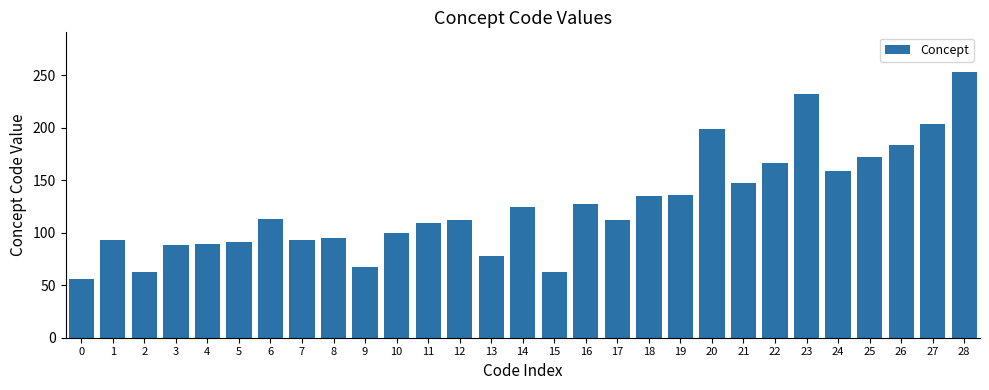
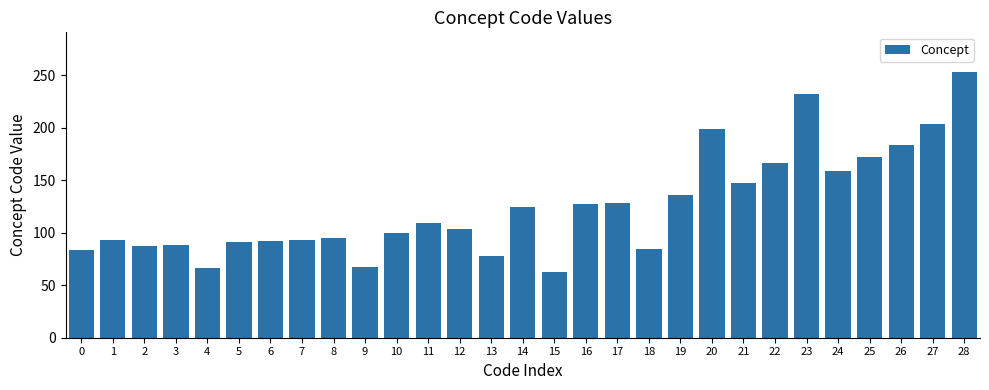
0: 56 -> 84
2: 63 -> 87
4: 89 -> 66
6: 113 -> 92
12: 112 -> 104
17: 112 -> 128
18: 135 -> 85
